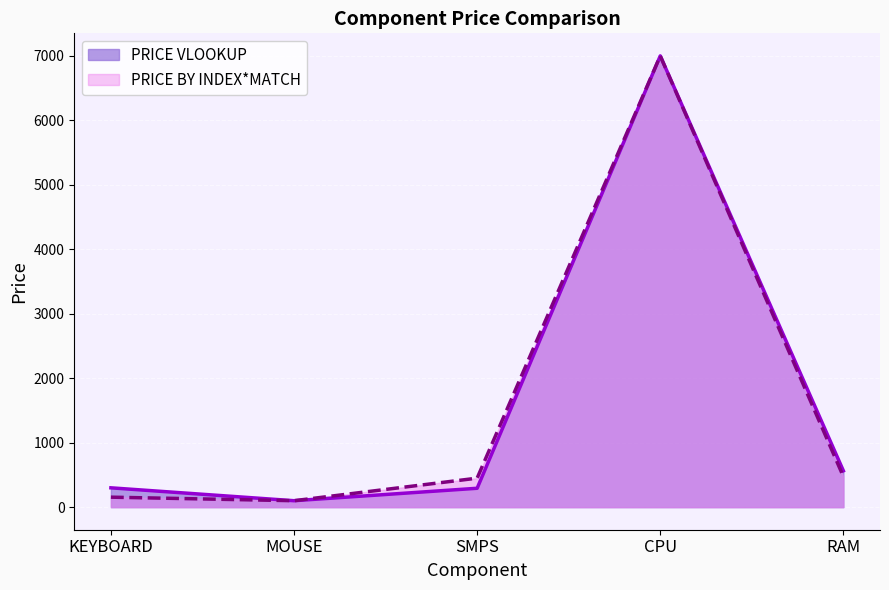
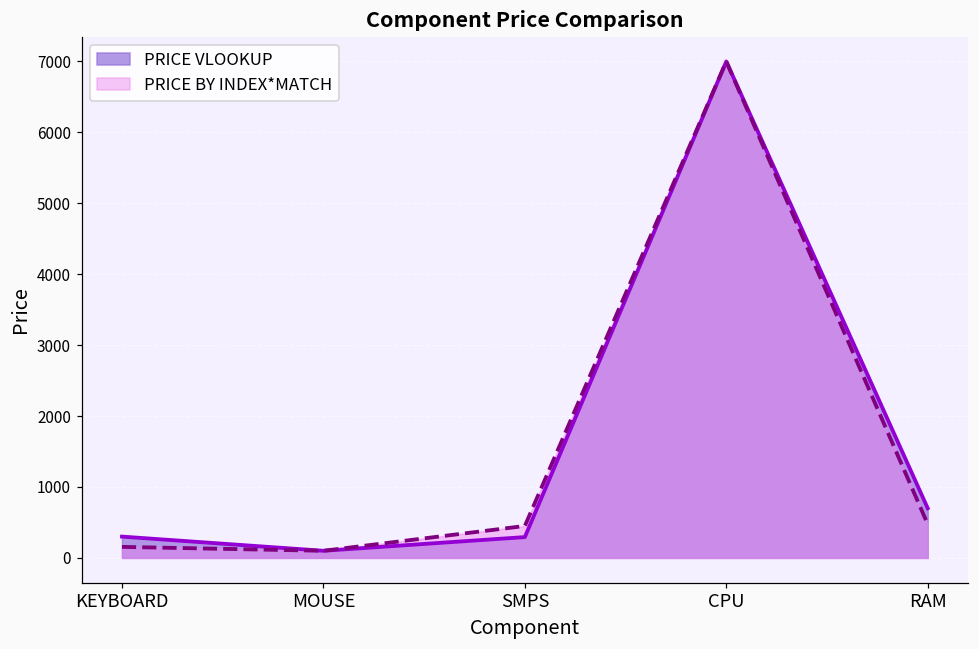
PRICE VLOOKUP, RAM: 600 -> 700
